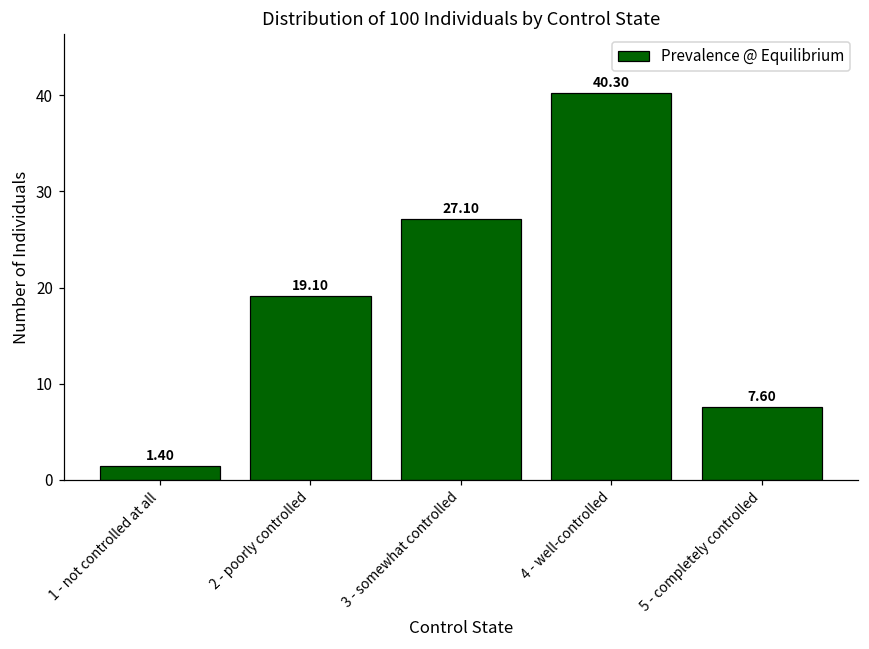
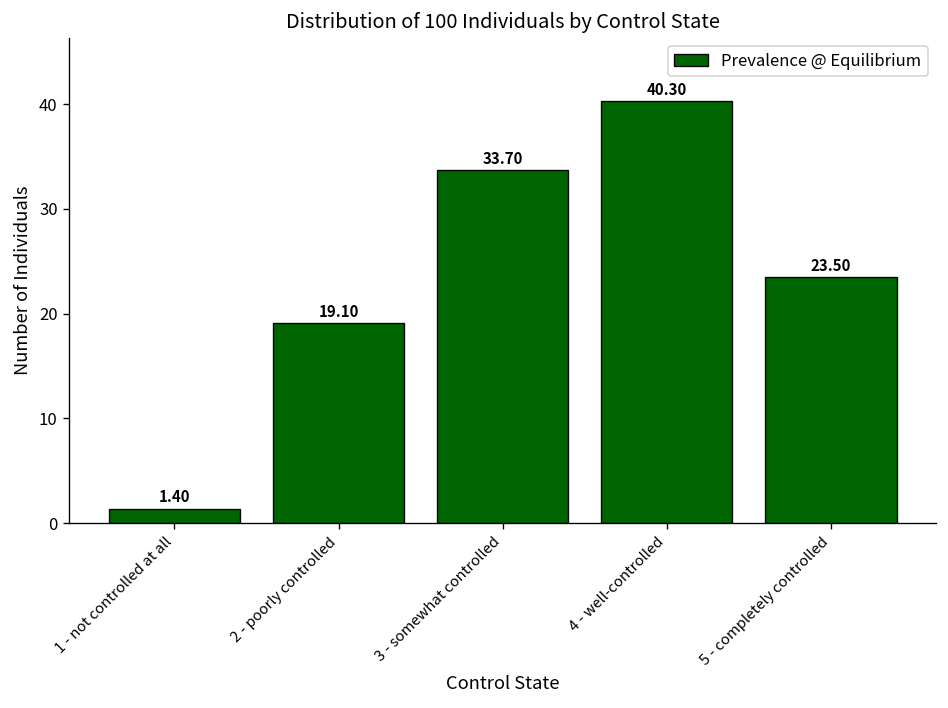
3 - somewhat controlled: 27.10 -> 33.70
5 - completely controlled: 7.60 -> 23.50
